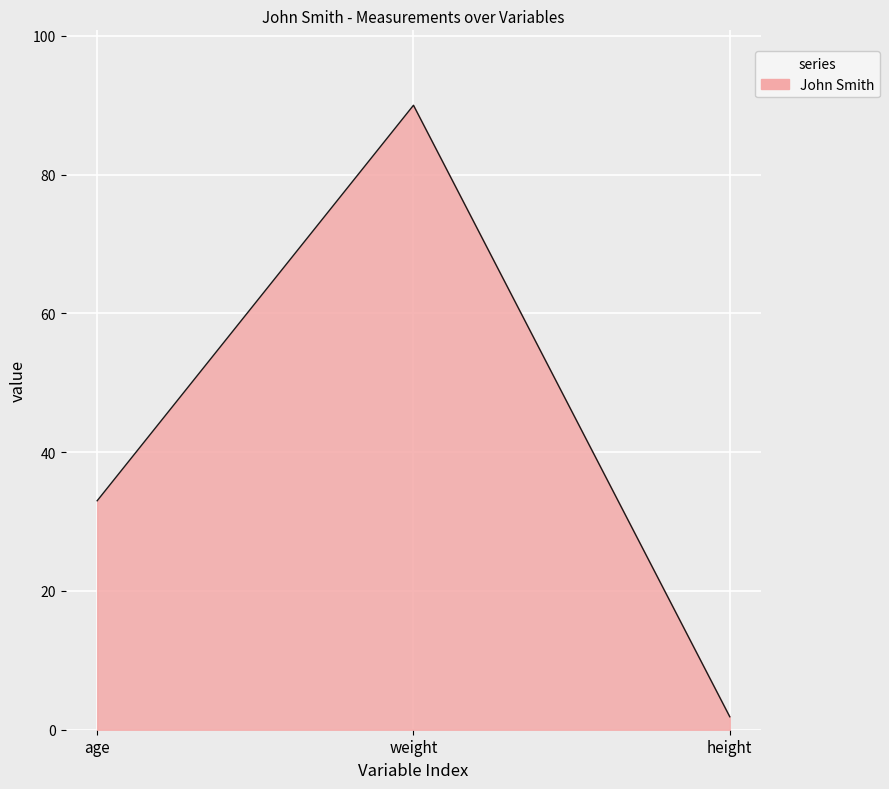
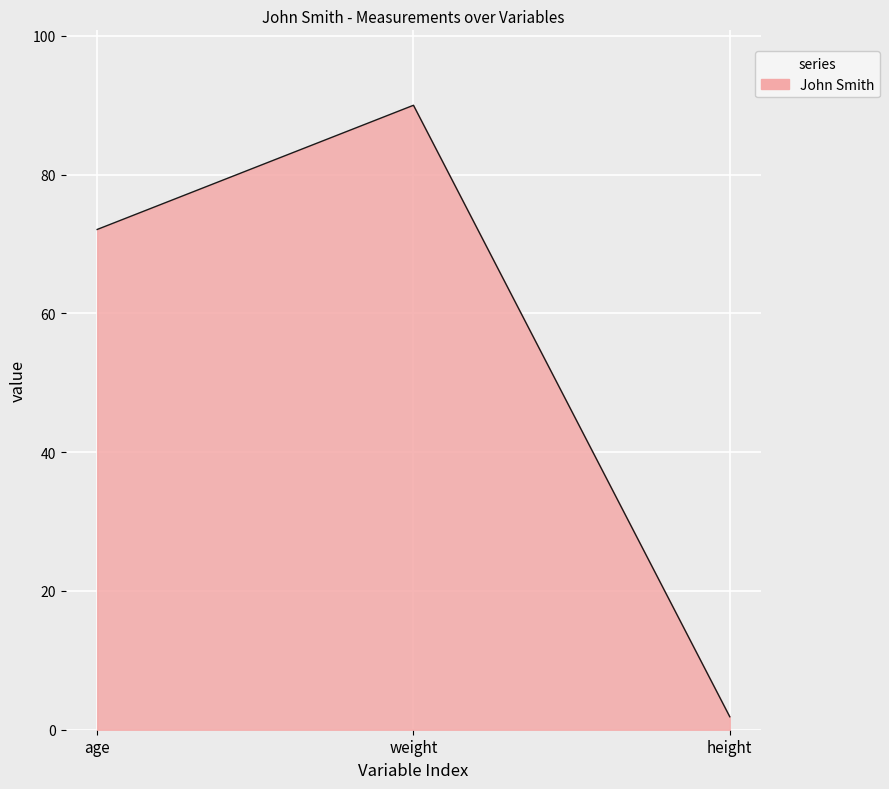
age: 33 -> 72
